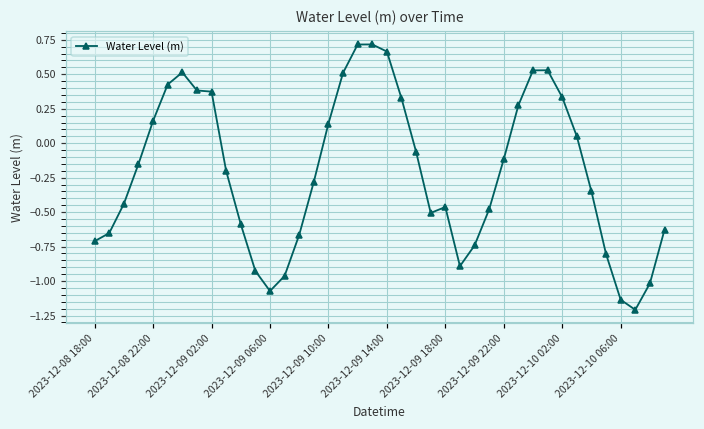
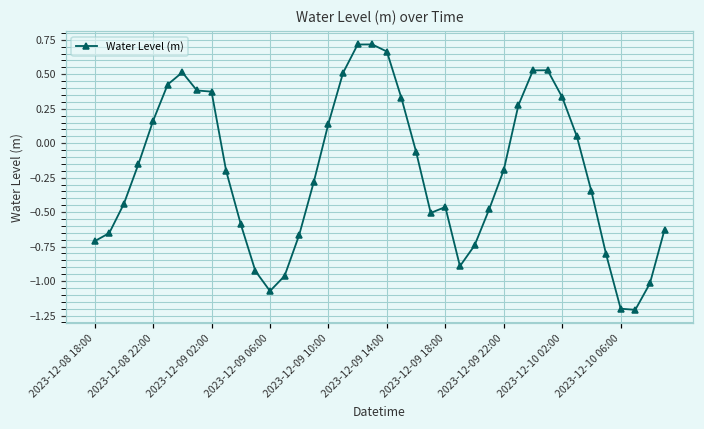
2023-12-09 22:00: -0.12 -> -0.19
2023-12-10 06:00: -1.14 -> -1.20
